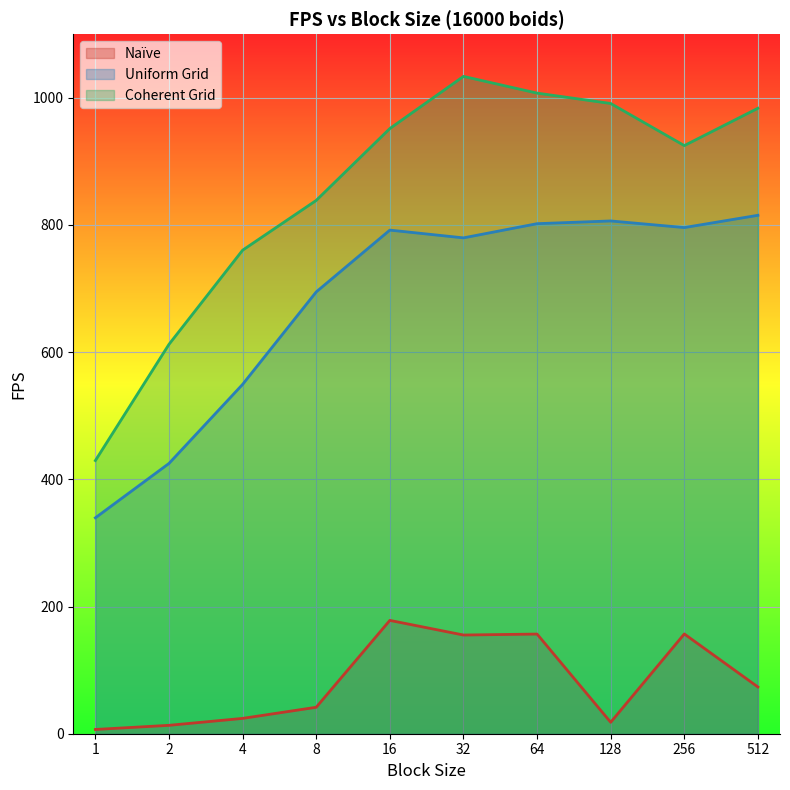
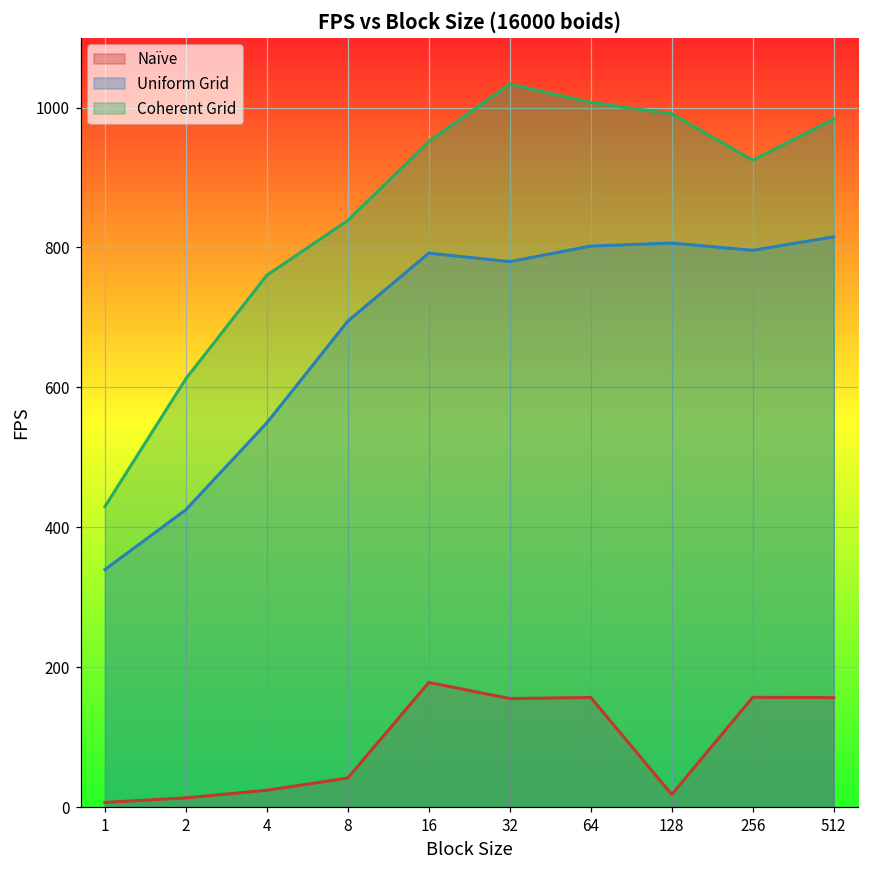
Naïve, 512: 70 -> 160
